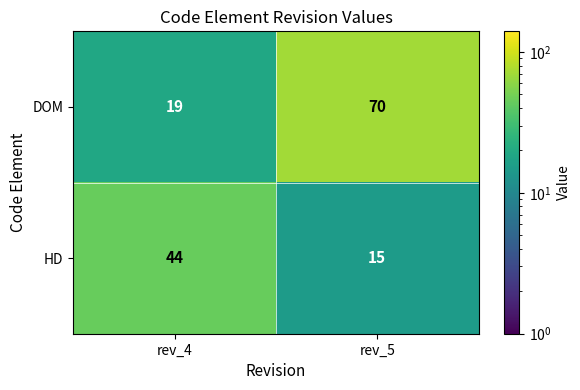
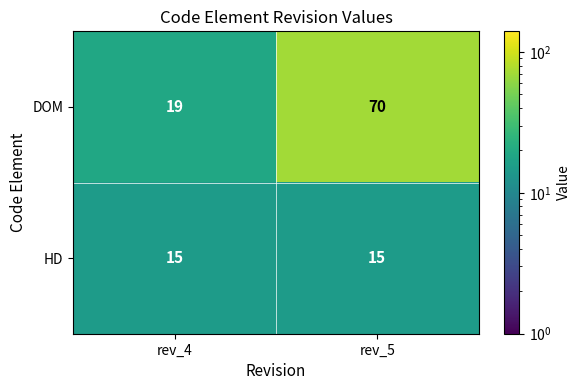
HD, rev_4: 44 -> 15
